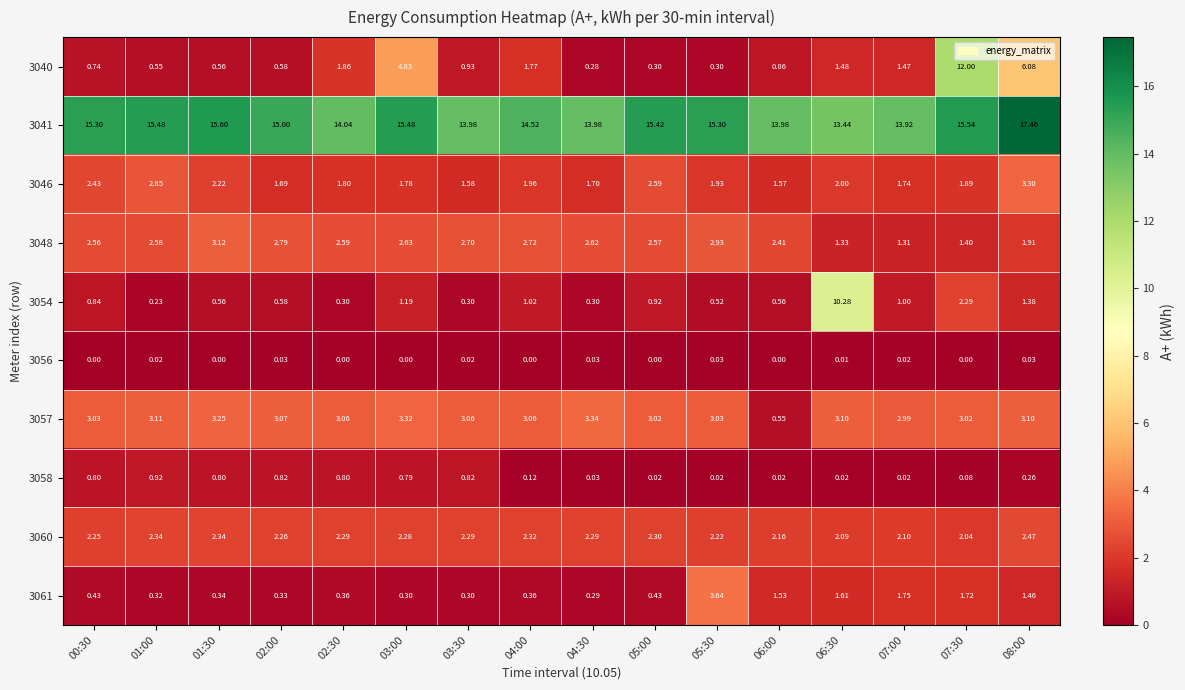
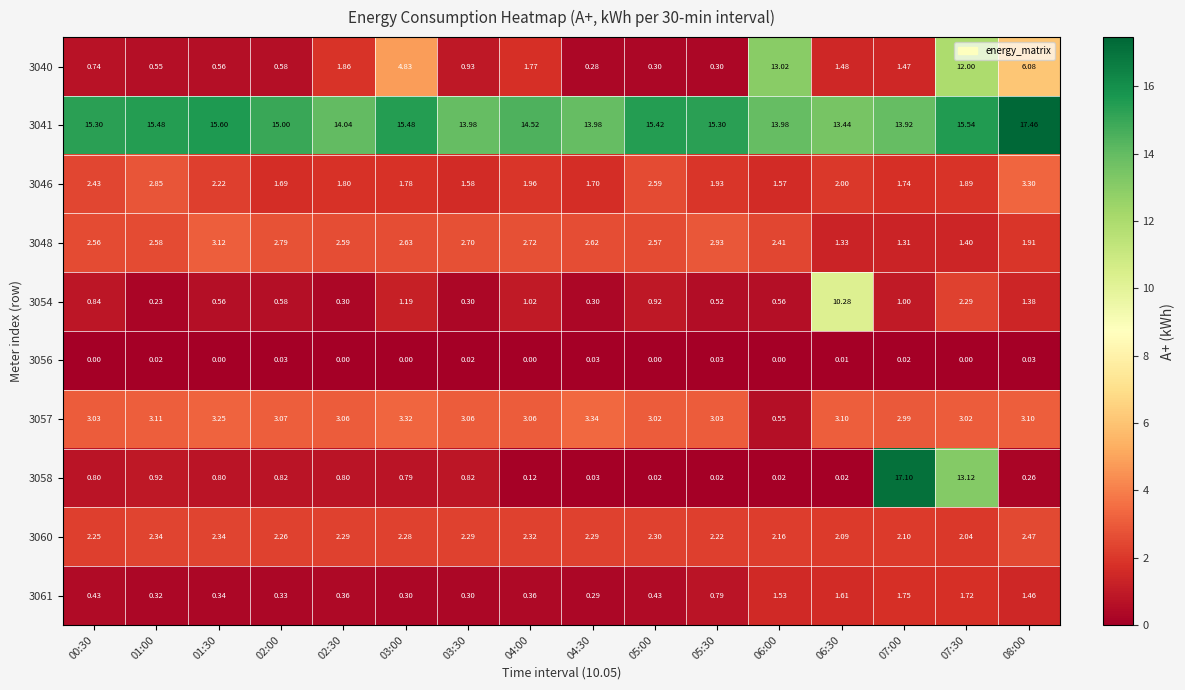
3040, 06:00: 0.86 -> 13.02
3058, 07:00: 0.02 -> 17.10
3058, 07:30: 0.08 -> 13.12
3061, 05:30: 3.64 -> 0.79
